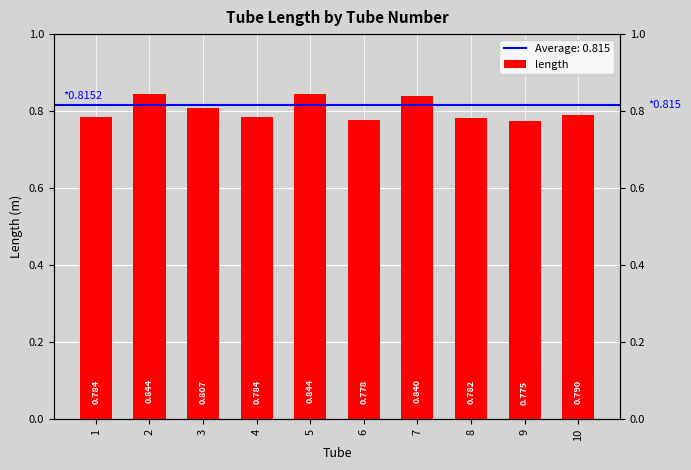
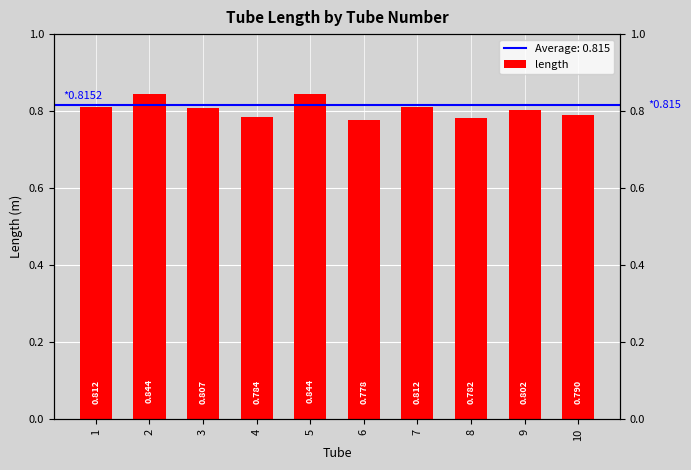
1: 0.784 -> 0.812
7: 0.840 -> 0.812
9: 0.775 -> 0.802
